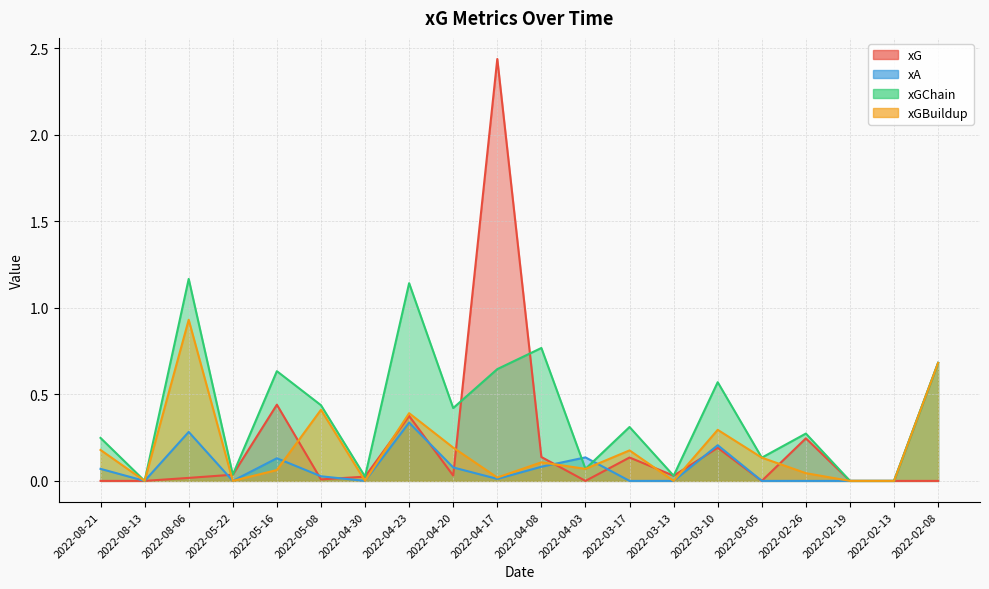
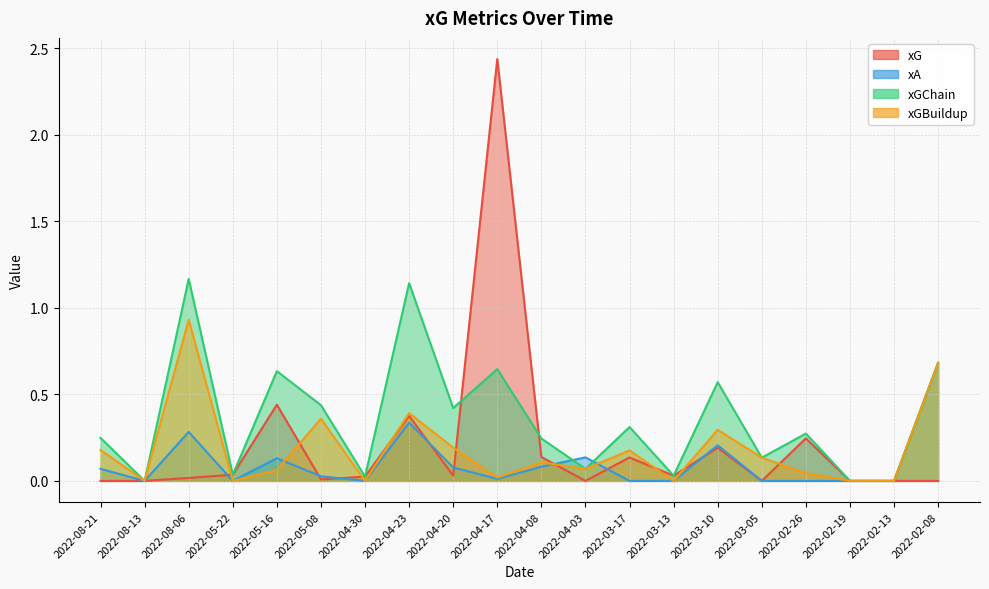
xGBuildup, 2022-05-08: 0.41 -> 0.36
xGChain, 2022-04-08: 0.77 -> 0.25
